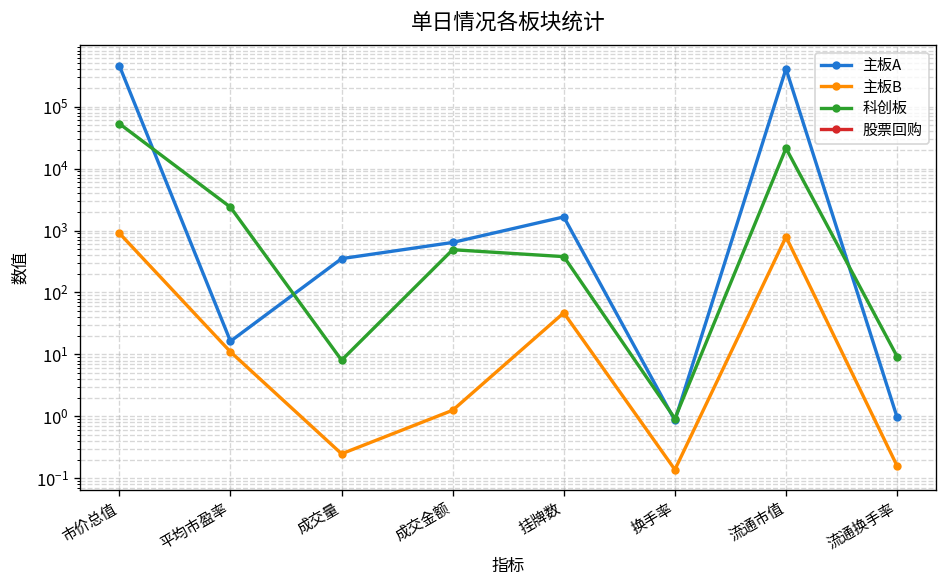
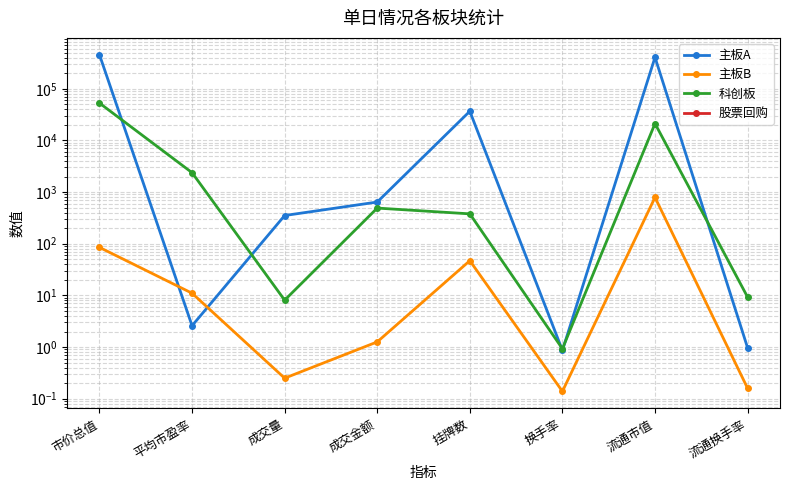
主板B, 市价总值: 900 -> 90
主板A, 平均市盈率: 16 -> 3
主板A, 挂牌数: 1700 -> 40000
